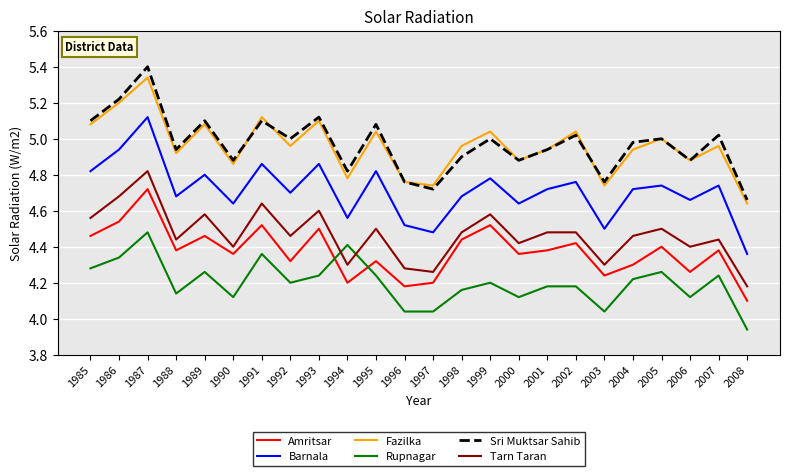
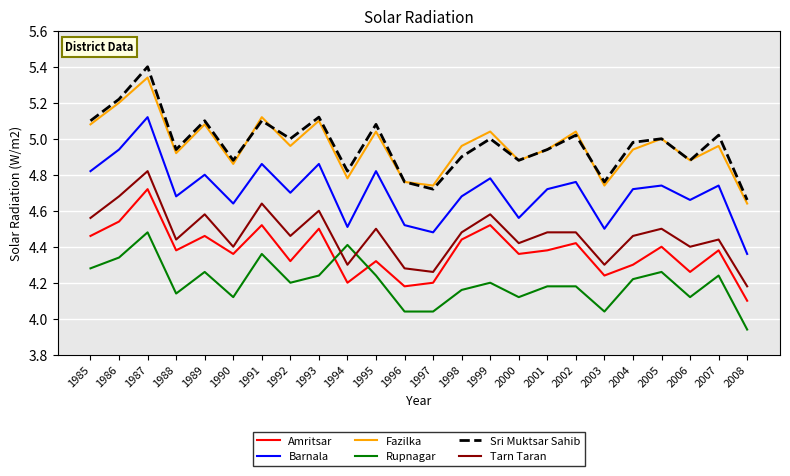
Barnala, 1994: 4.56 -> 4.51
Barnala, 2000: 4.64 -> 4.56
